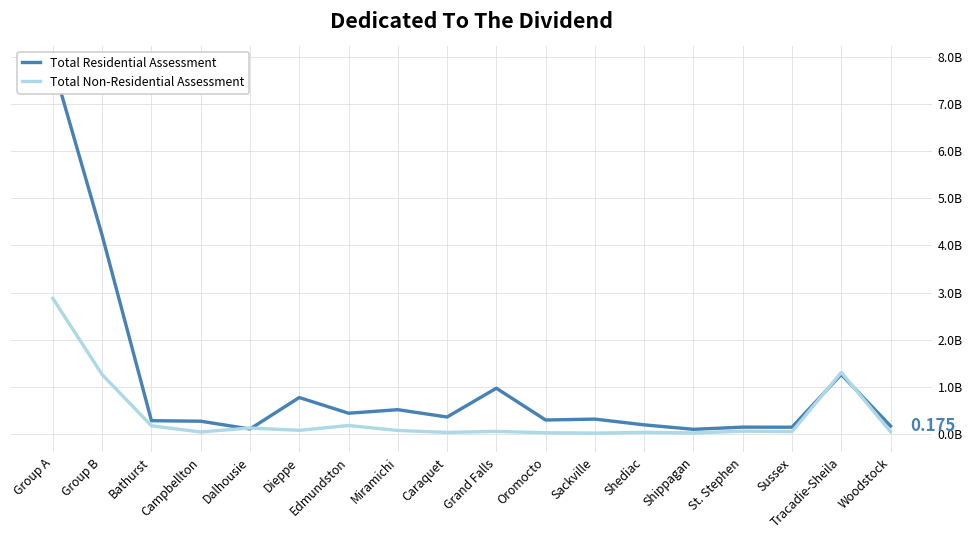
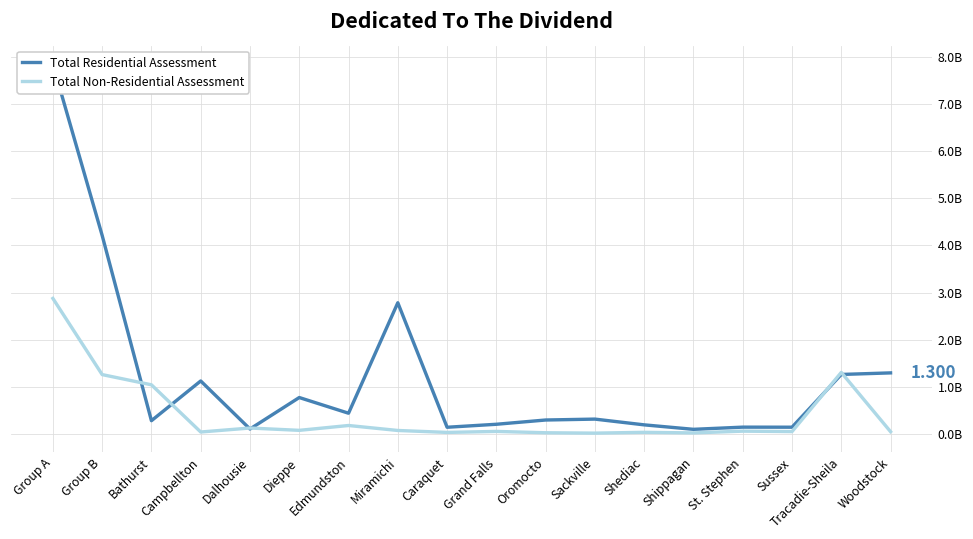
Total Non-Residential Assessment, Bathurst: 200000000 -> 1000000000
Total Residential Assessment, Campbellton: 300000000 -> 1100000000
Total Residential Assessment, Miramichi: 500000000 -> 2800000000
Total Residential Assessment, Caraquet: 400000000 -> 100000000
Total Residential Assessment, Grand Falls: 1000000000 -> 200000000
Total Residential Assessment, Woodstock: 0.175 -> 1.300
